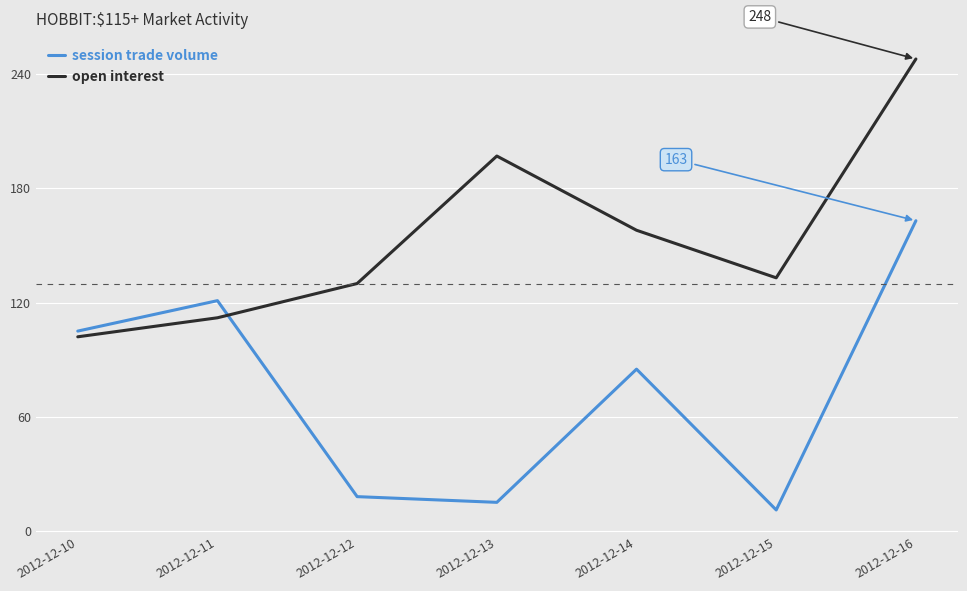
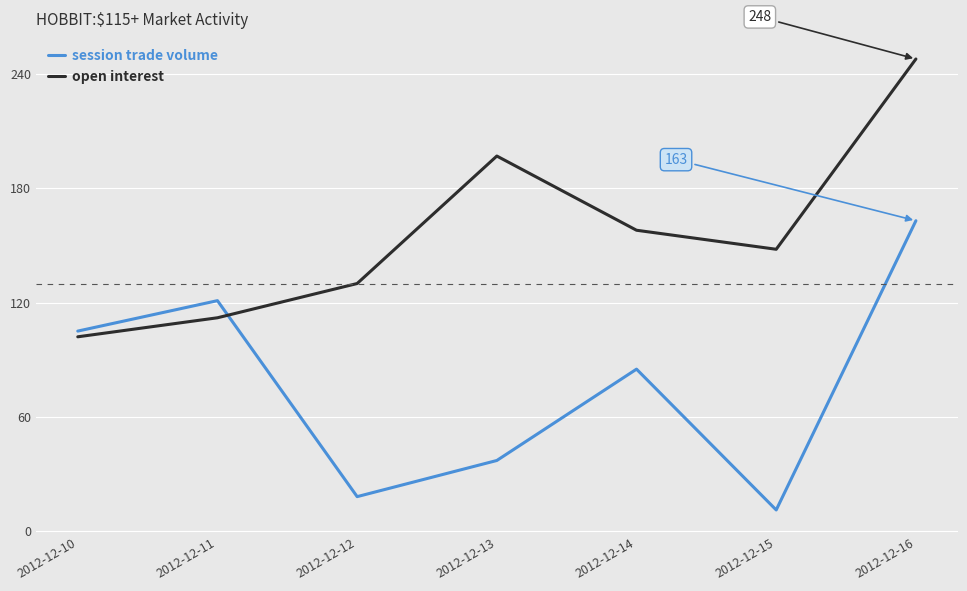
session trade volume, 2012-12-13: 15 -> 37
open interest, 2012-12-15: 133 -> 148
